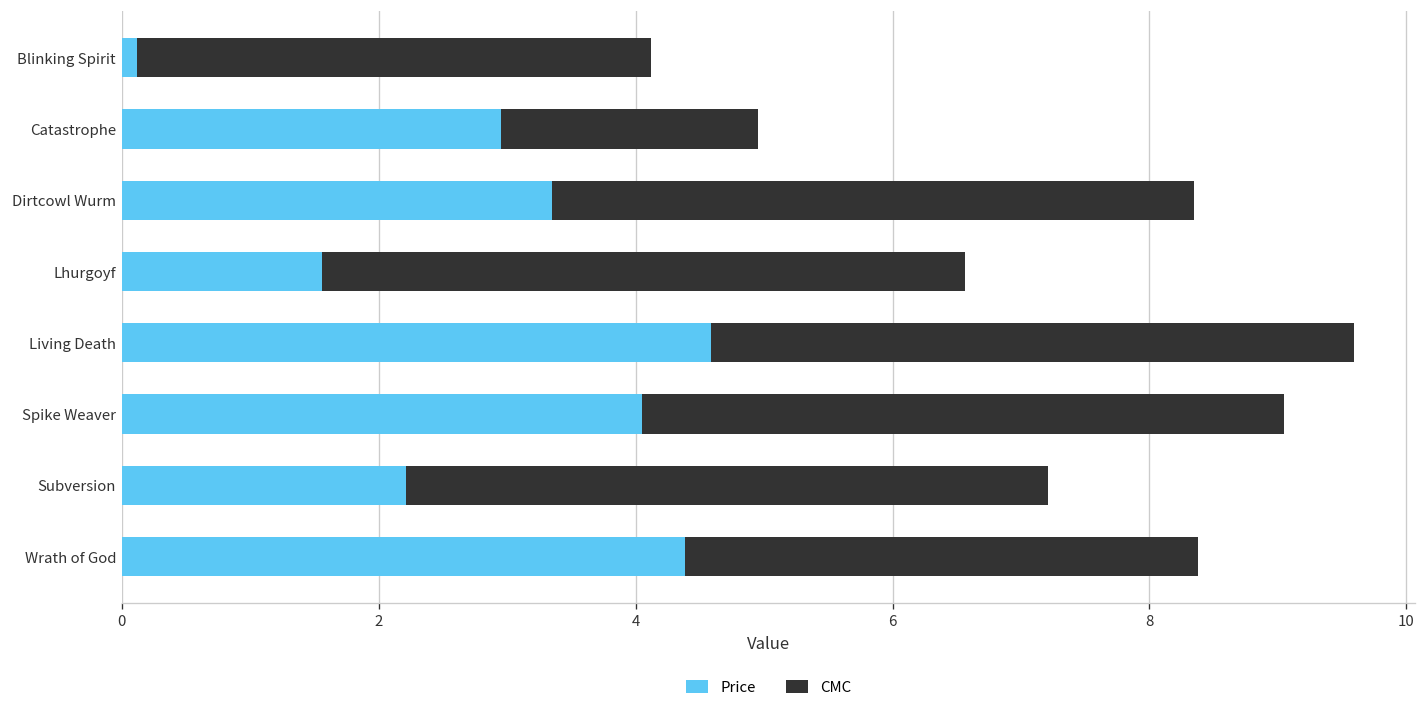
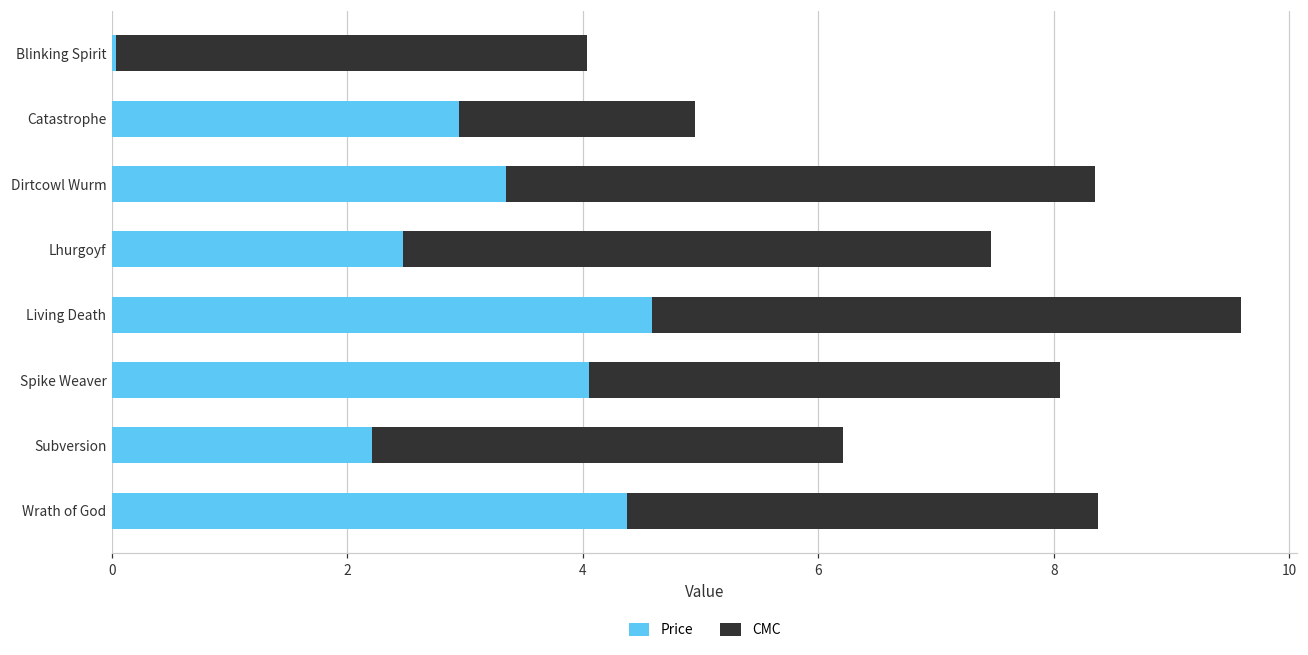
Price, Blinking Spirit: 0.12 -> 0.04
Price, Lhurgoyf: 1.56 -> 2.47
CMC, Spike Weaver: 5 -> 4
CMC, Subversion: 5 -> 4
